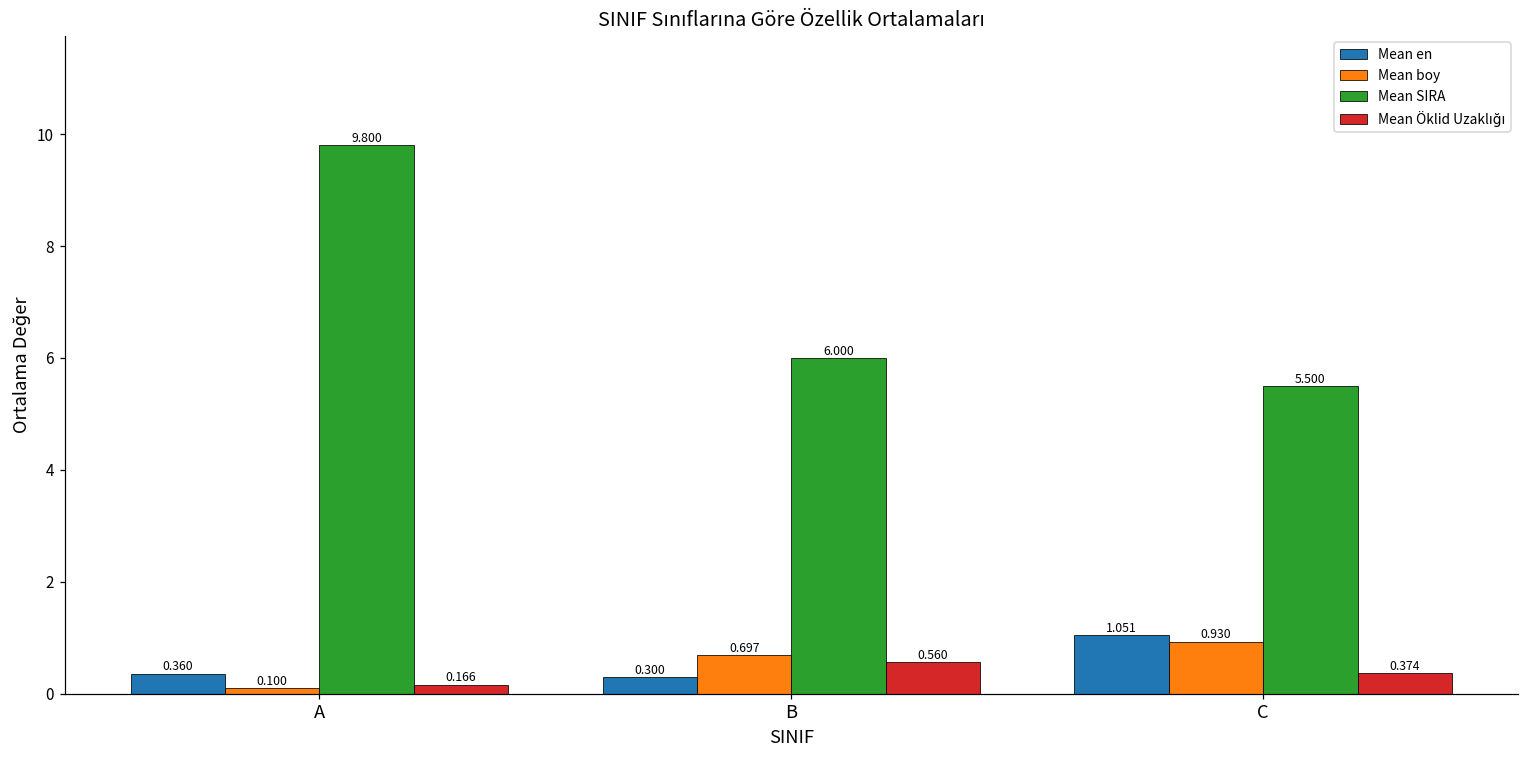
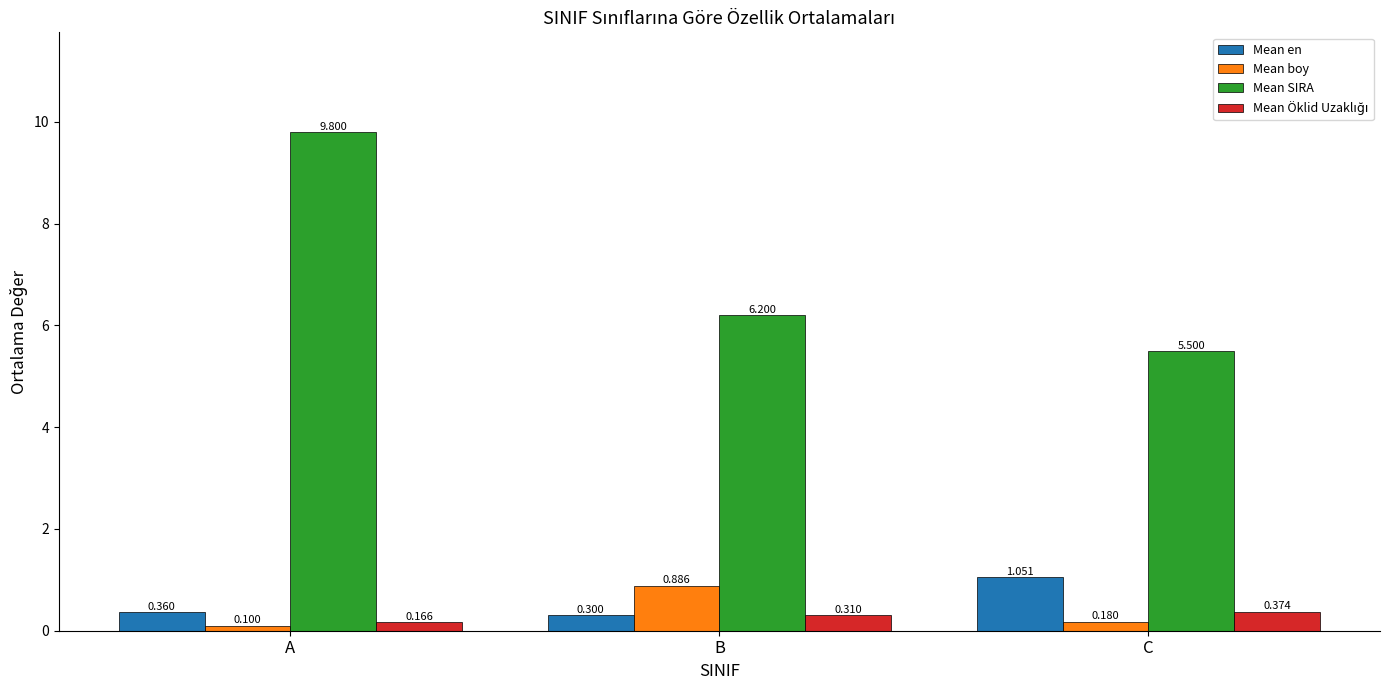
Mean boy, B: 0.697 -> 0.886
Mean SIRA, B: 6.000 -> 6.200
Mean Öklid Uzaklığı, B: 0.560 -> 0.310
Mean boy, C: 0.930 -> 0.180
